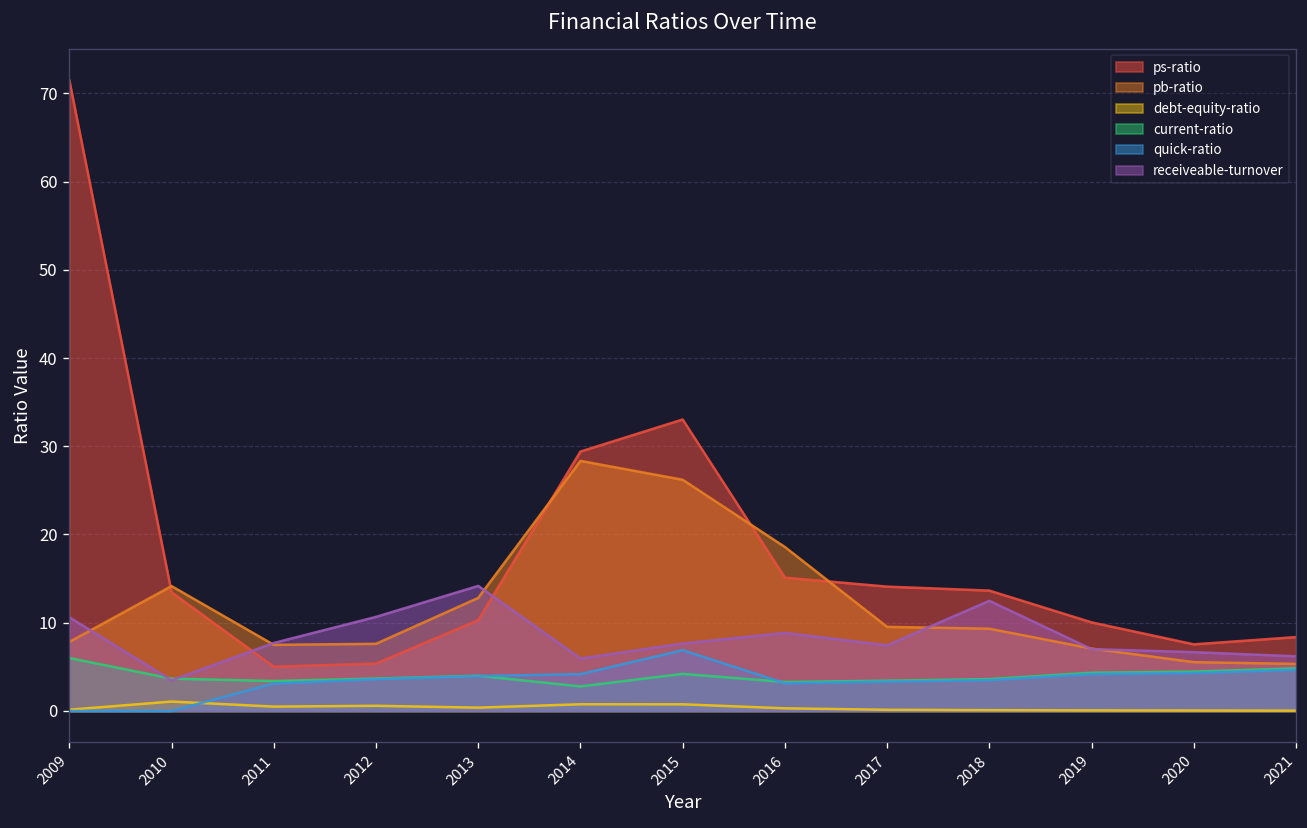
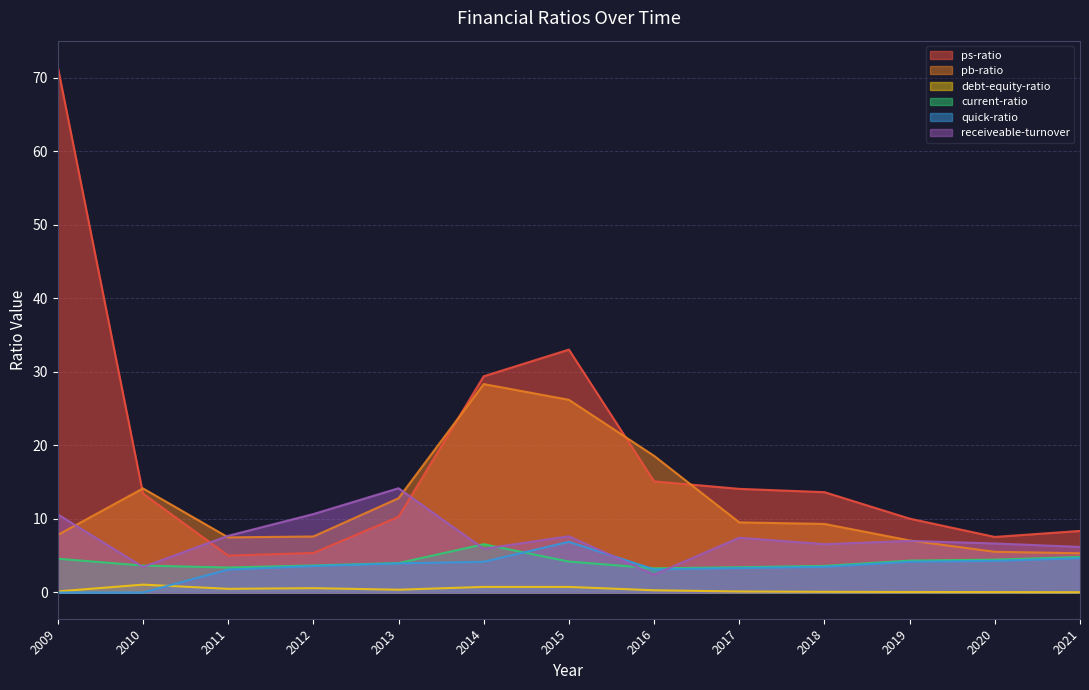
current-ratio, 2009: 6 -> 5
current-ratio, 2014: 3 -> 7
receiveable-turnover, 2016: 9 -> 2
receiveable-turnover, 2018: 12 -> 7
